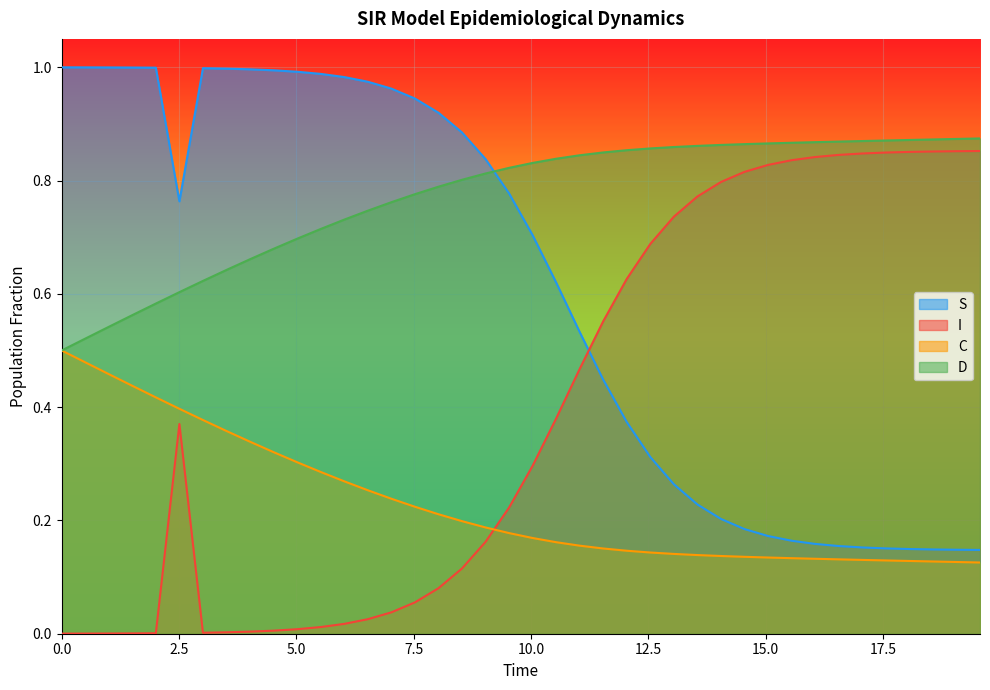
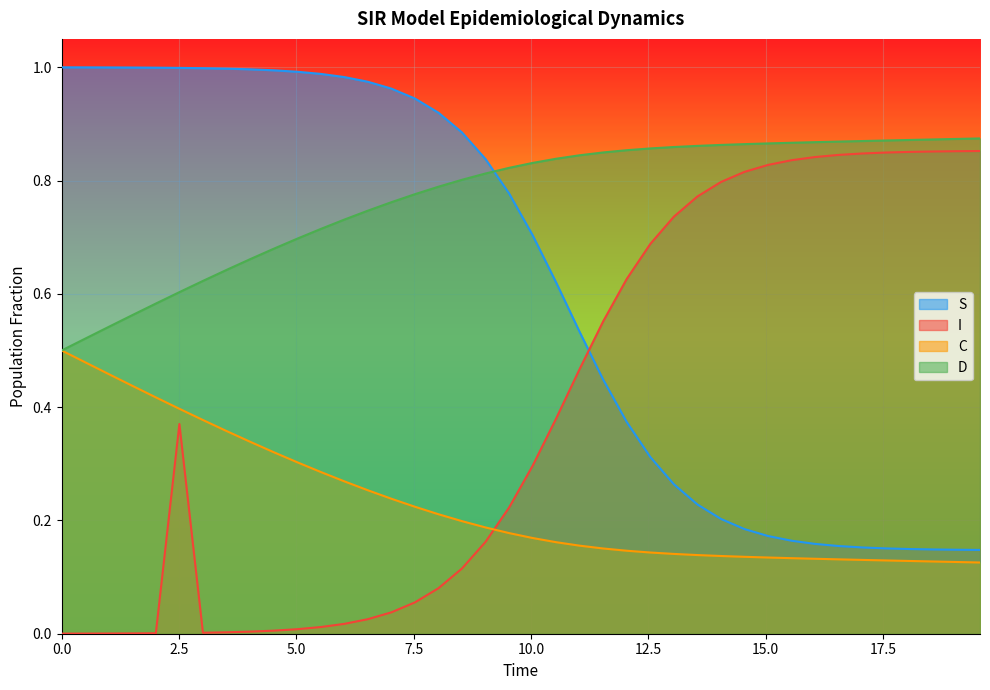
S, 2.5: 0.76 -> 1.00
